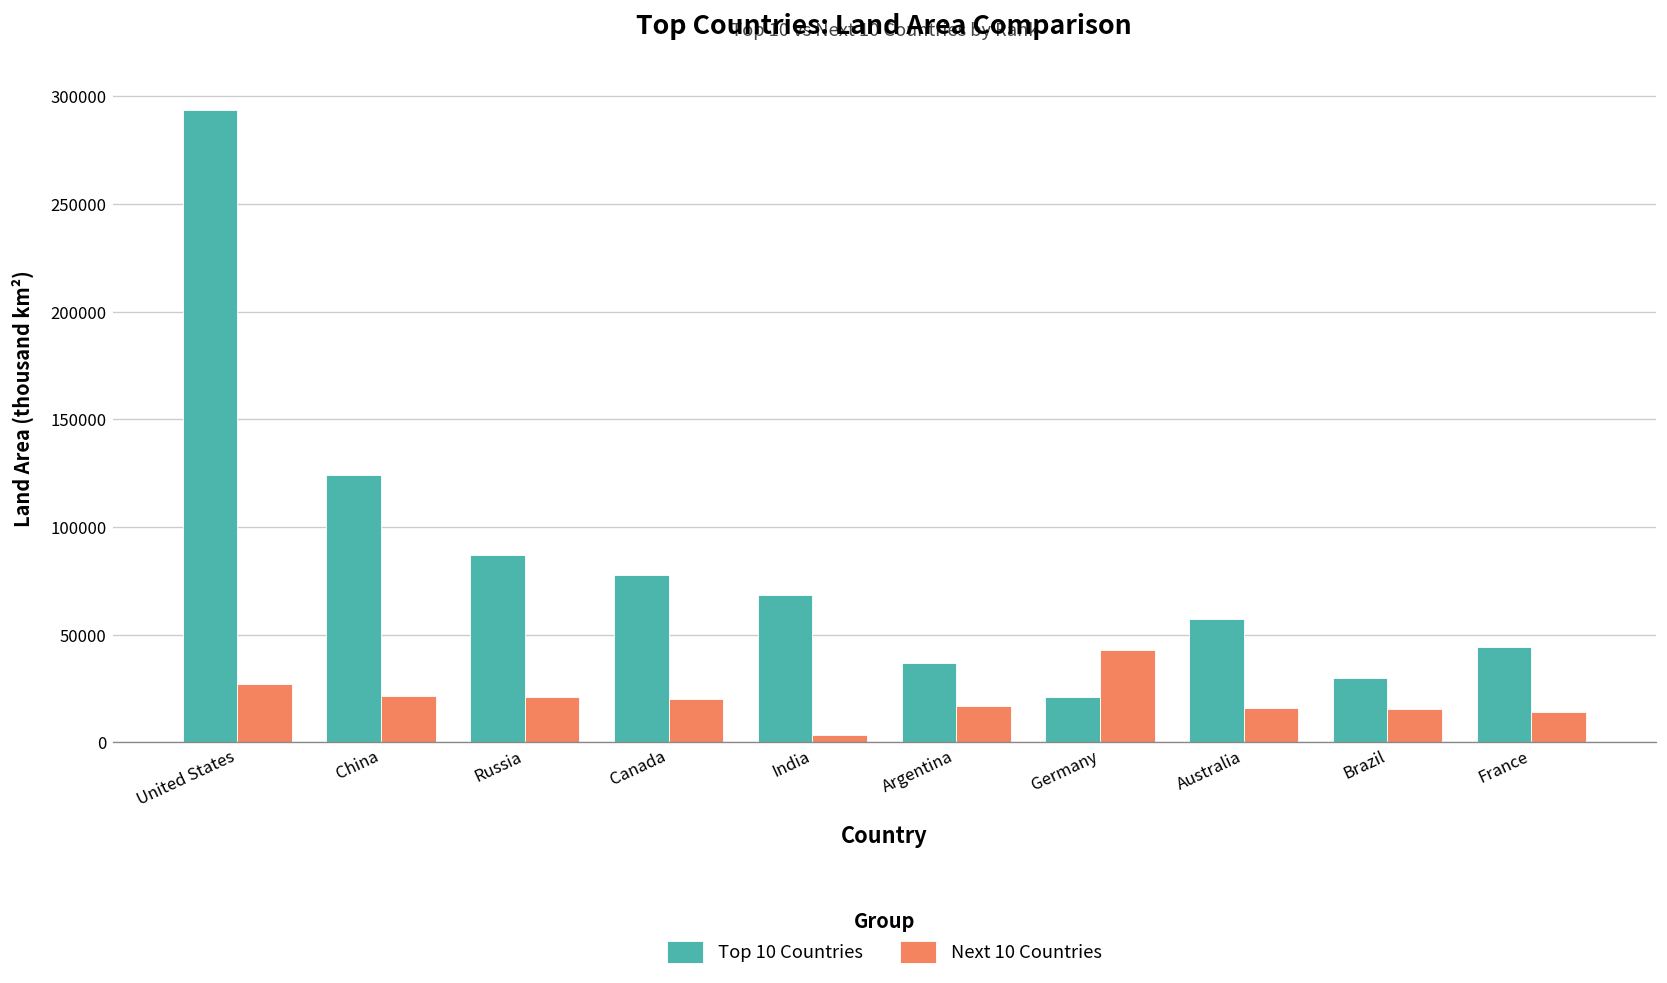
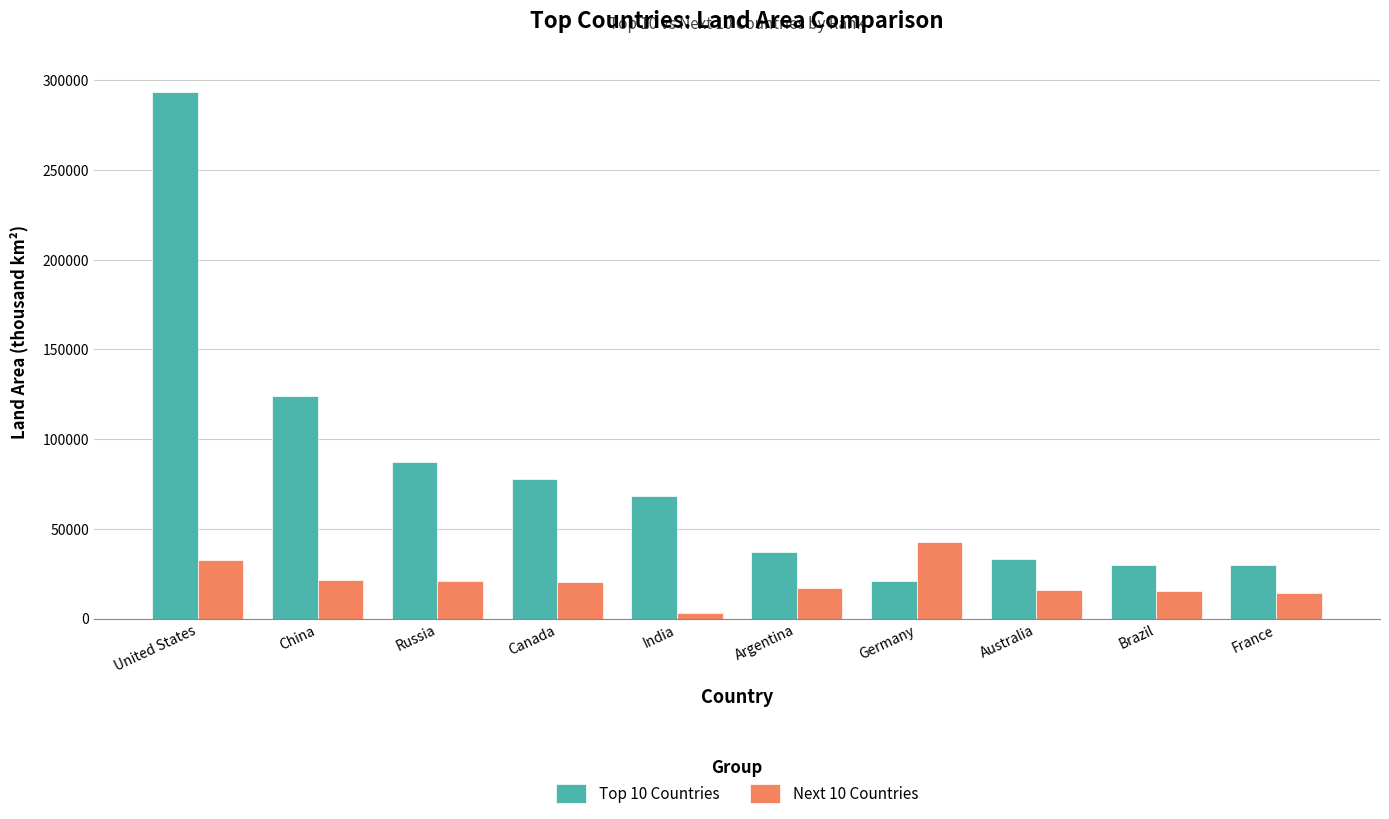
Next 10 Countries, United States: 27000 -> 33000
Top 10 Countries, Australia: 57000 -> 33000
Top 10 Countries, France: 44000 -> 30000
